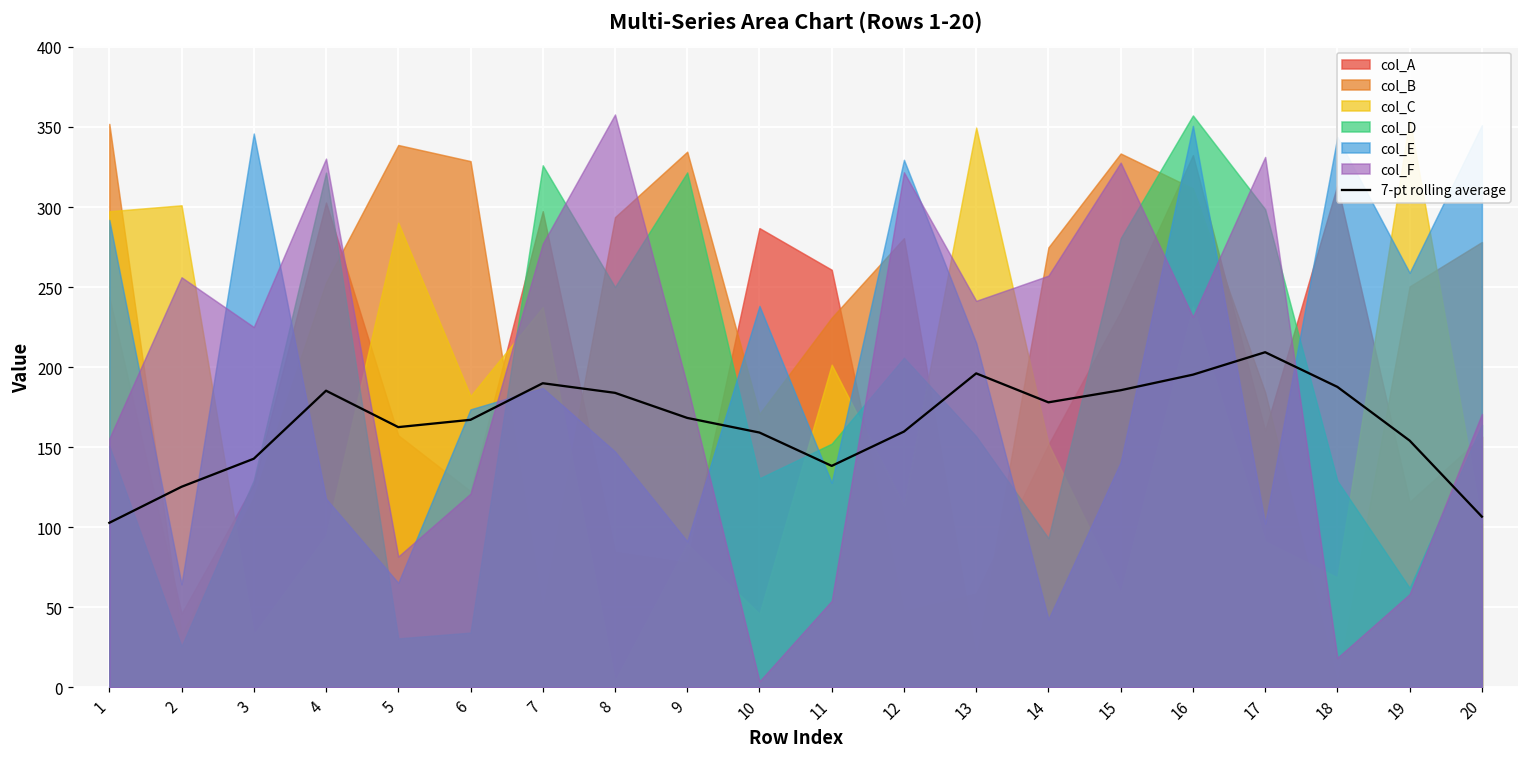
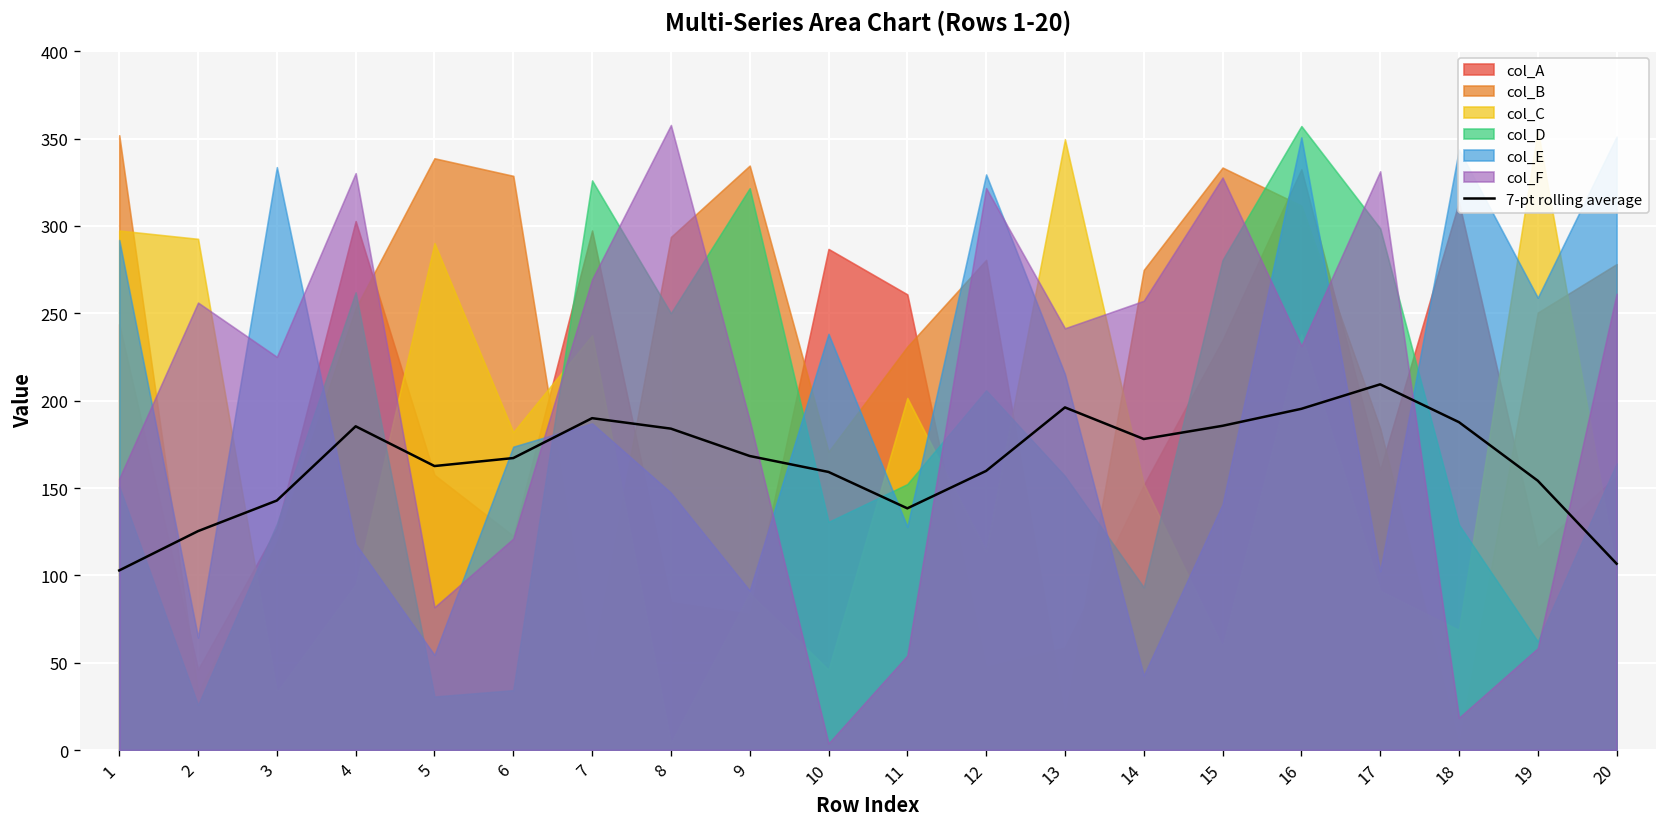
col_C, 2: 301 -> 293
col_E, 3: 346 -> 334
col_D, 4: 321 -> 262
col_E, 5: 65 -> 54
col_F, 7: 277 -> 269
col_F, 20: 171 -> 261
